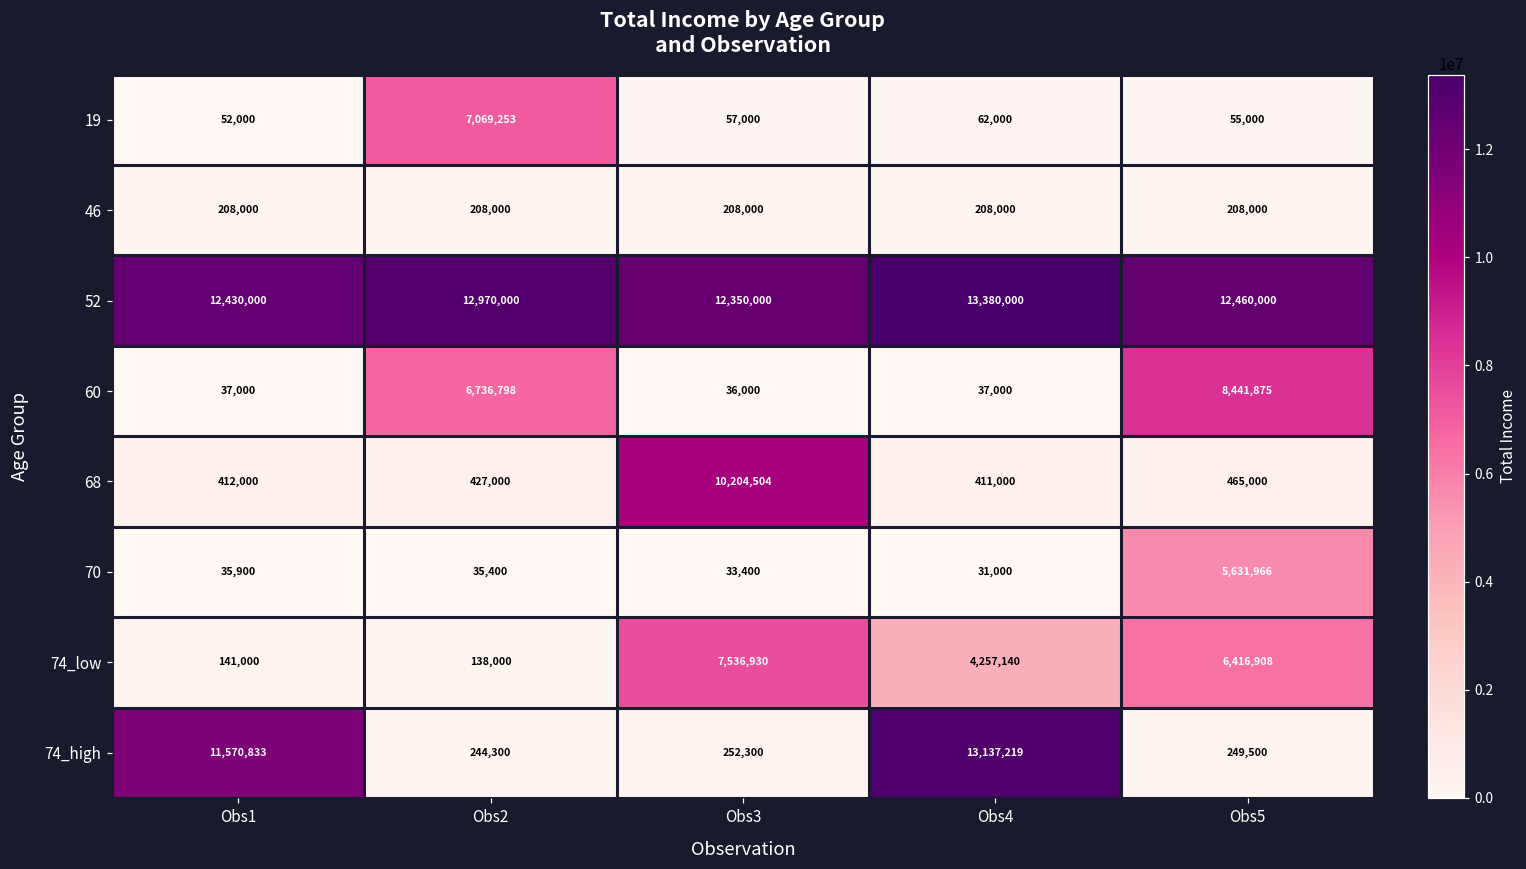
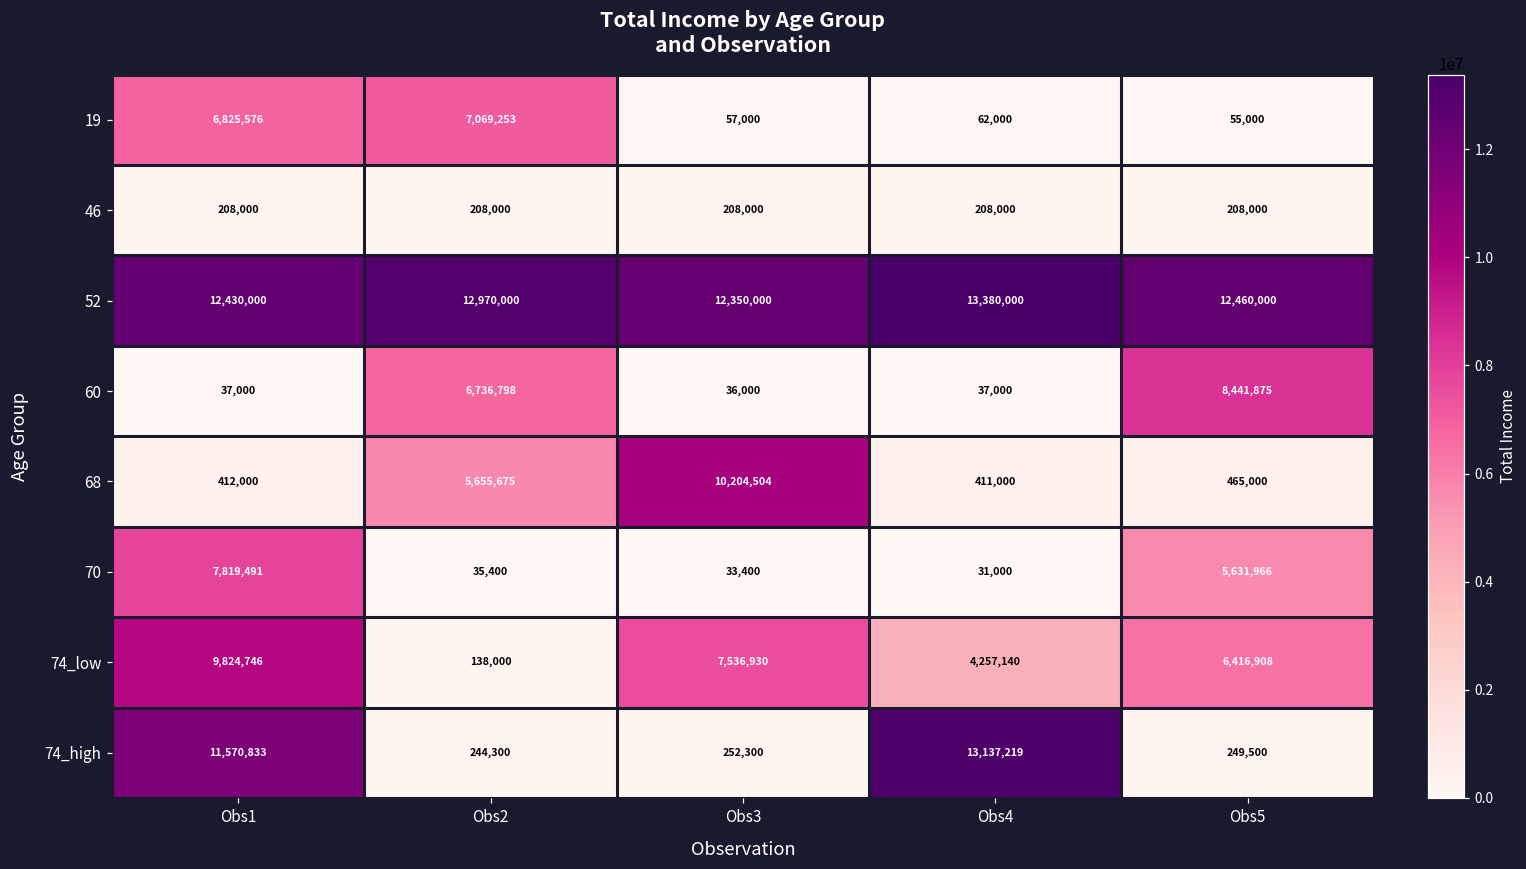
19, Obs1: 52,000 -> 6,825,576
68, Obs2: 427,000 -> 5,655,675
70, Obs1: 35,900 -> 7,819,491
74_low, Obs1: 141,000 -> 9,824,746
